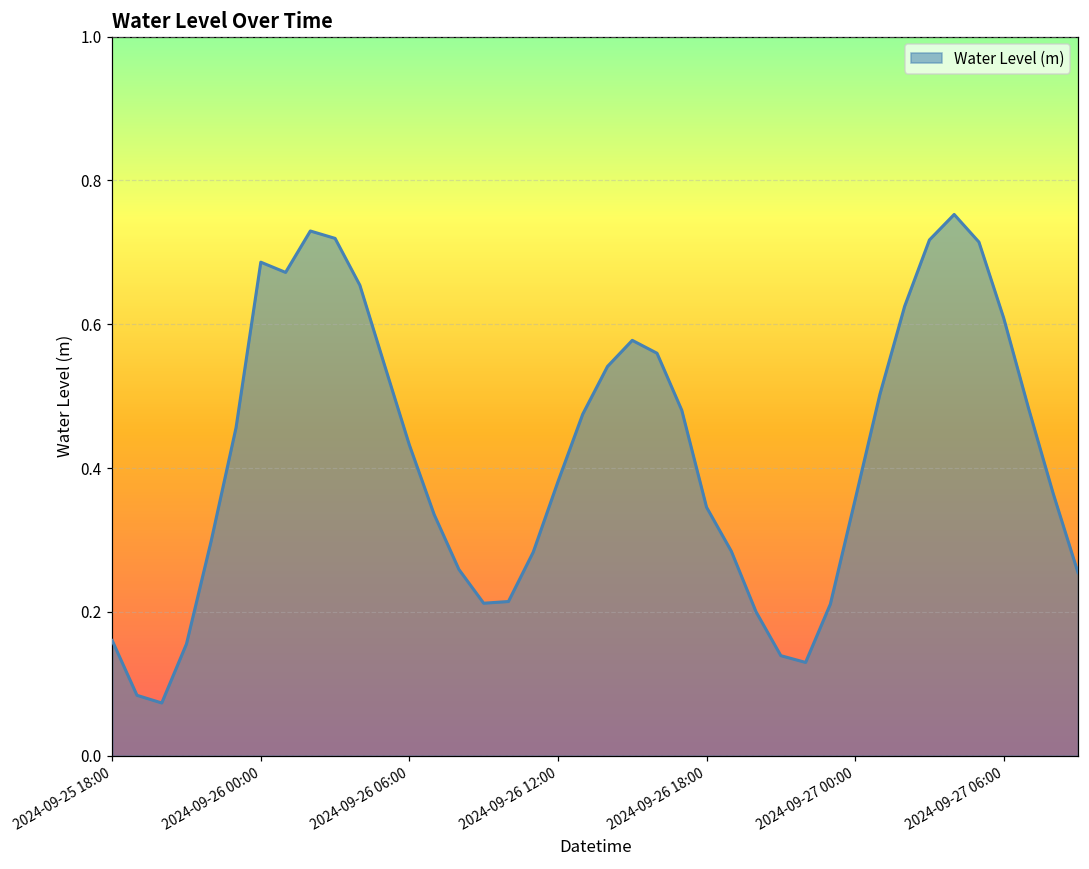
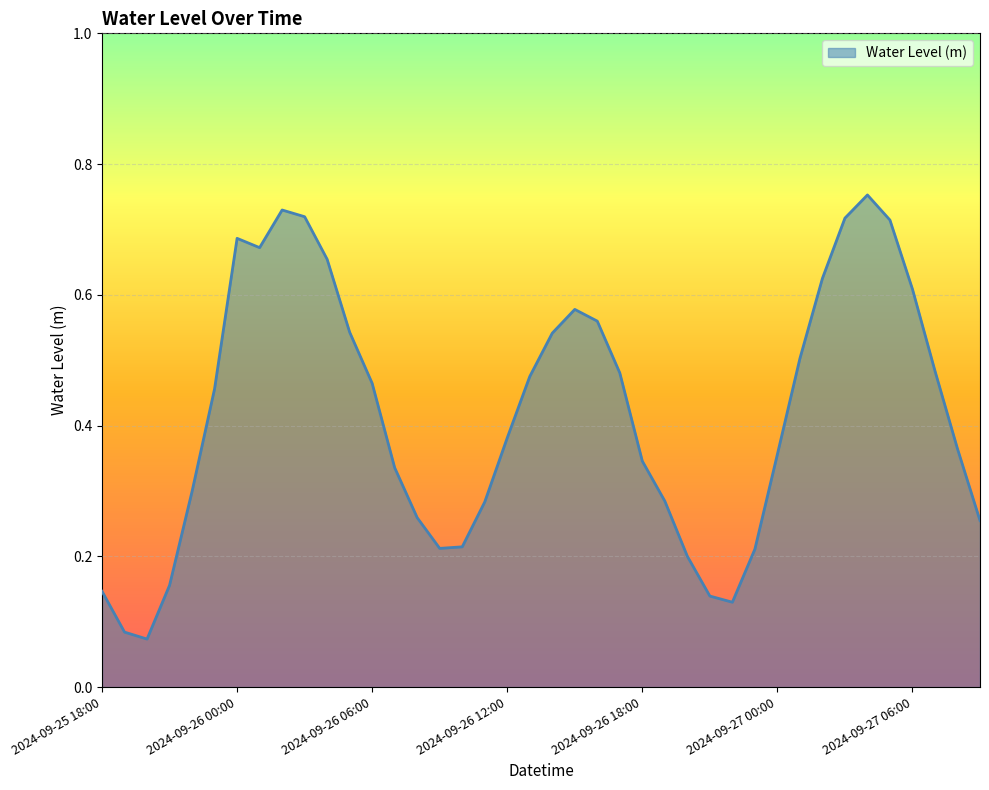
2024-09-25 18:00: 0.16 -> 0.15
2024-09-26 06:00: 0.43 -> 0.46
